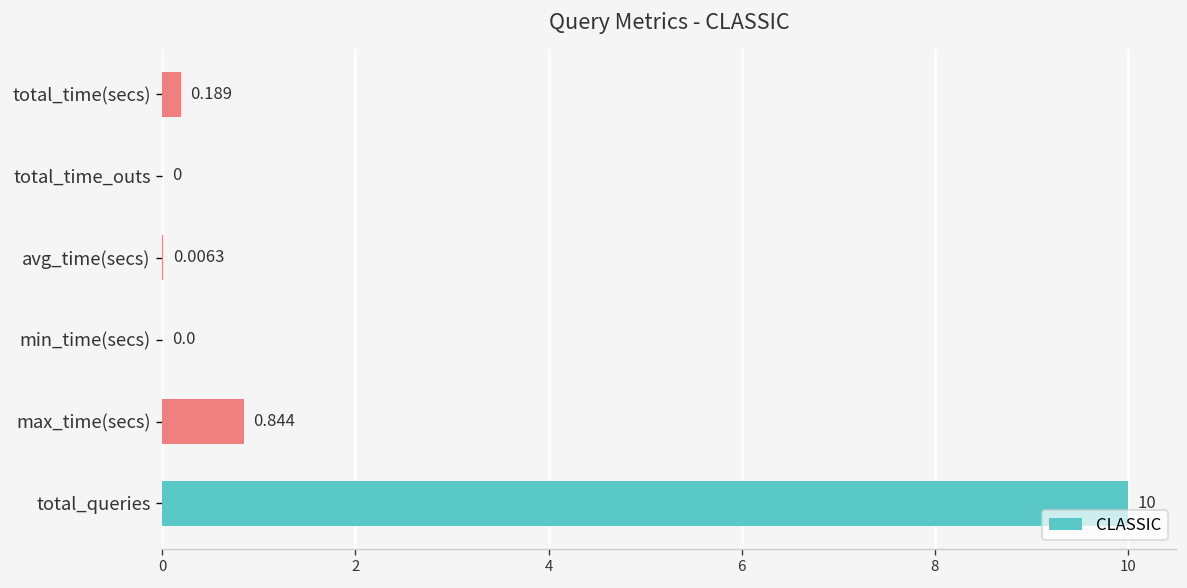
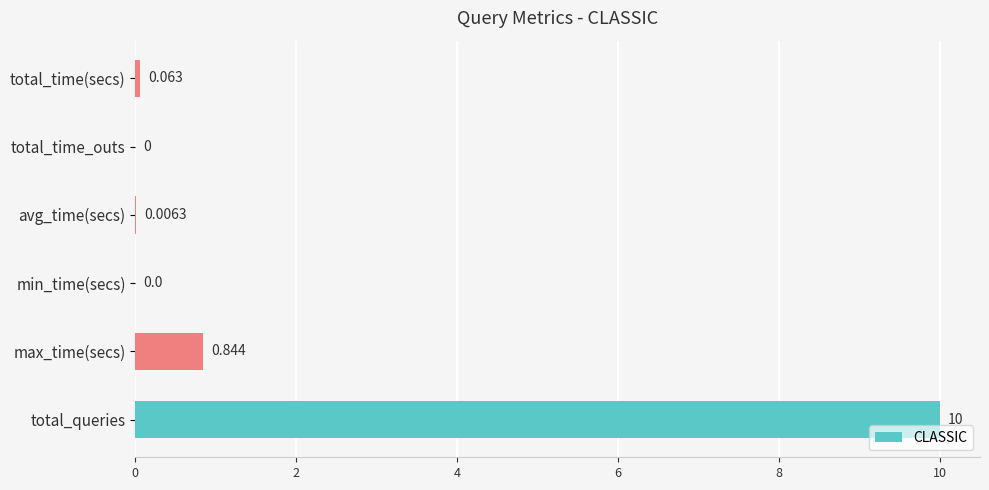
total_time(secs): 0.189 -> 0.063
